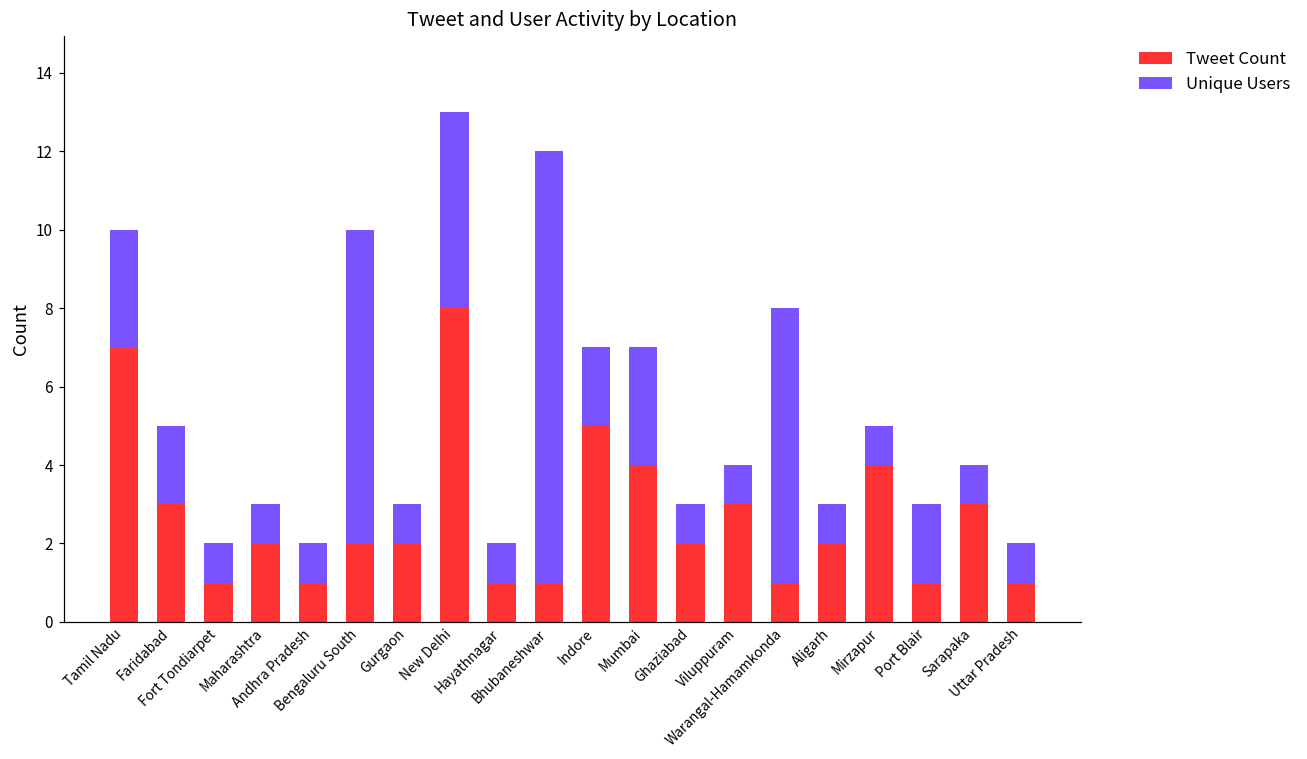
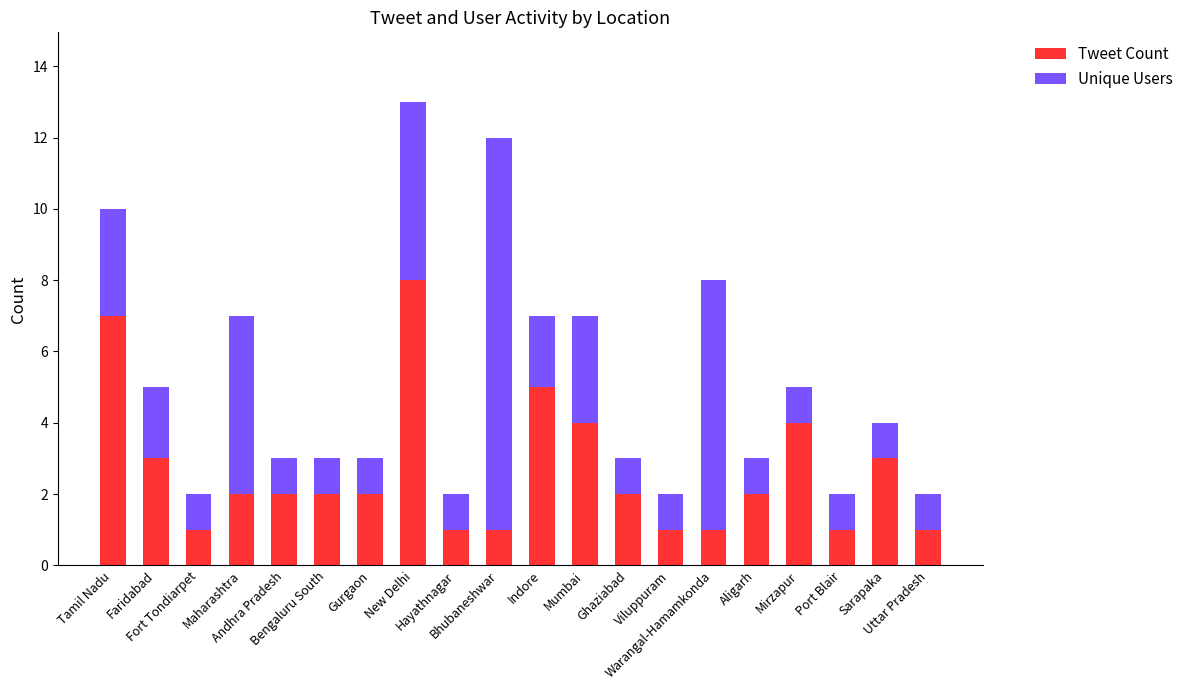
Unique Users, Maharashtra: 1 -> 5
Tweet Count, Andhra Pradesh: 1 -> 2
Unique Users, Bengaluru South: 8 -> 1
Tweet Count, Viluppuram: 3 -> 1
Unique Users, Port Blair: 2 -> 1
